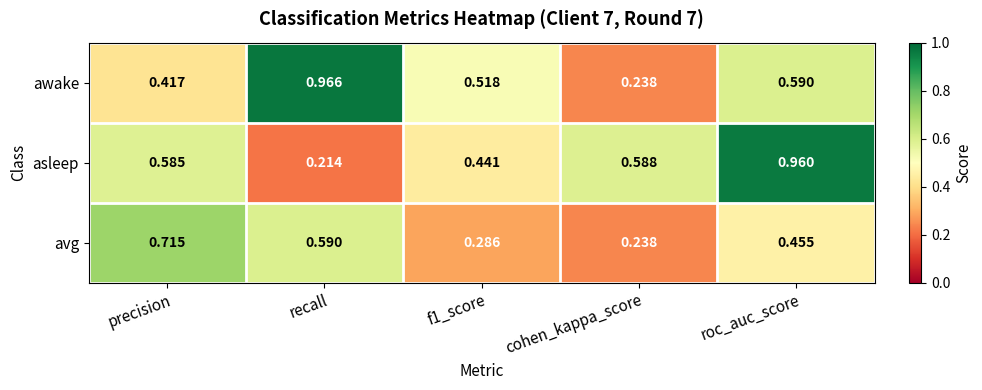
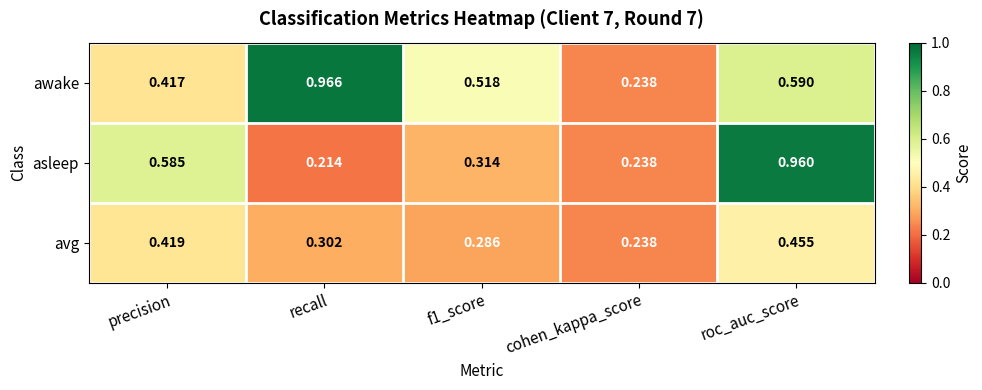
asleep, f1_score: 0.441 -> 0.314
asleep, cohen_kappa_score: 0.588 -> 0.238
avg, precision: 0.715 -> 0.419
avg, recall: 0.590 -> 0.302
